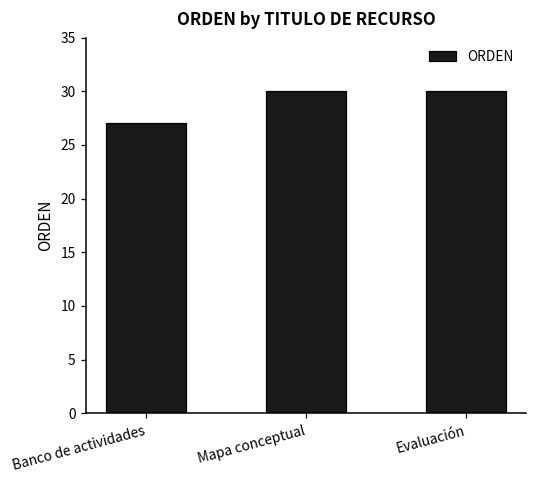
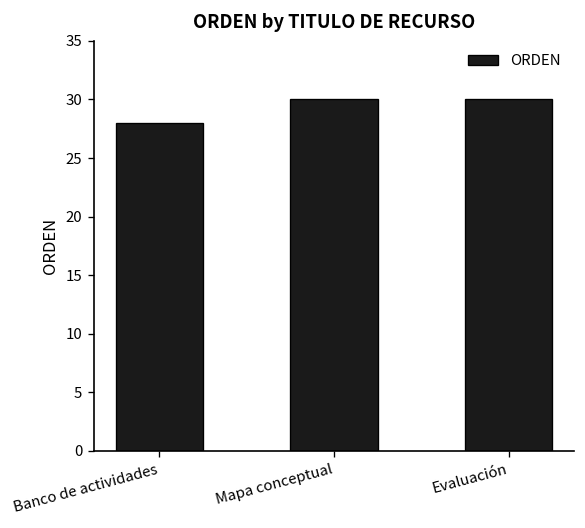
Banco de actividades: 27 -> 28
